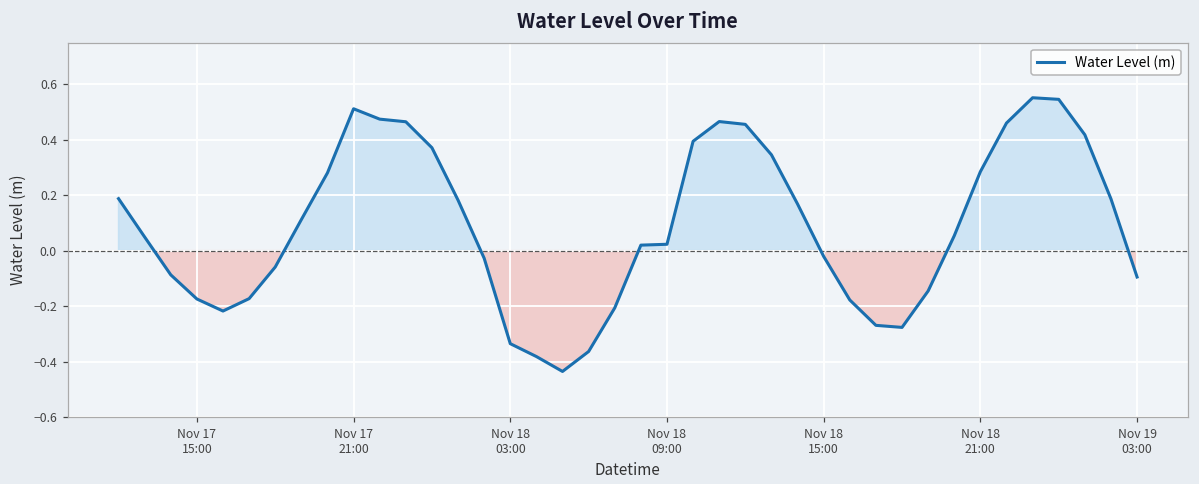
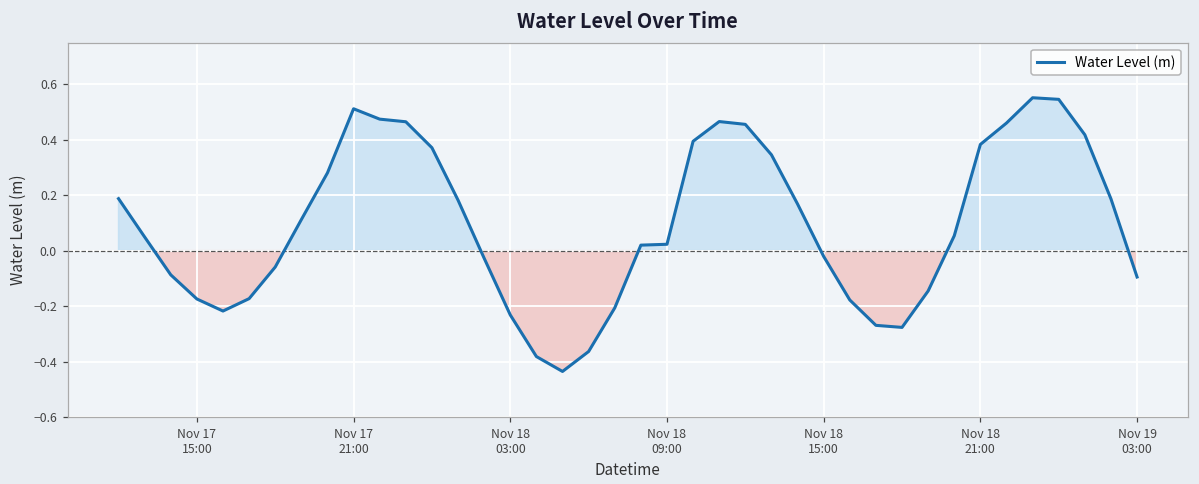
Nov 18 03:00: -0.34 -> -0.23
Nov 18 21:00: 0.29 -> 0.38
